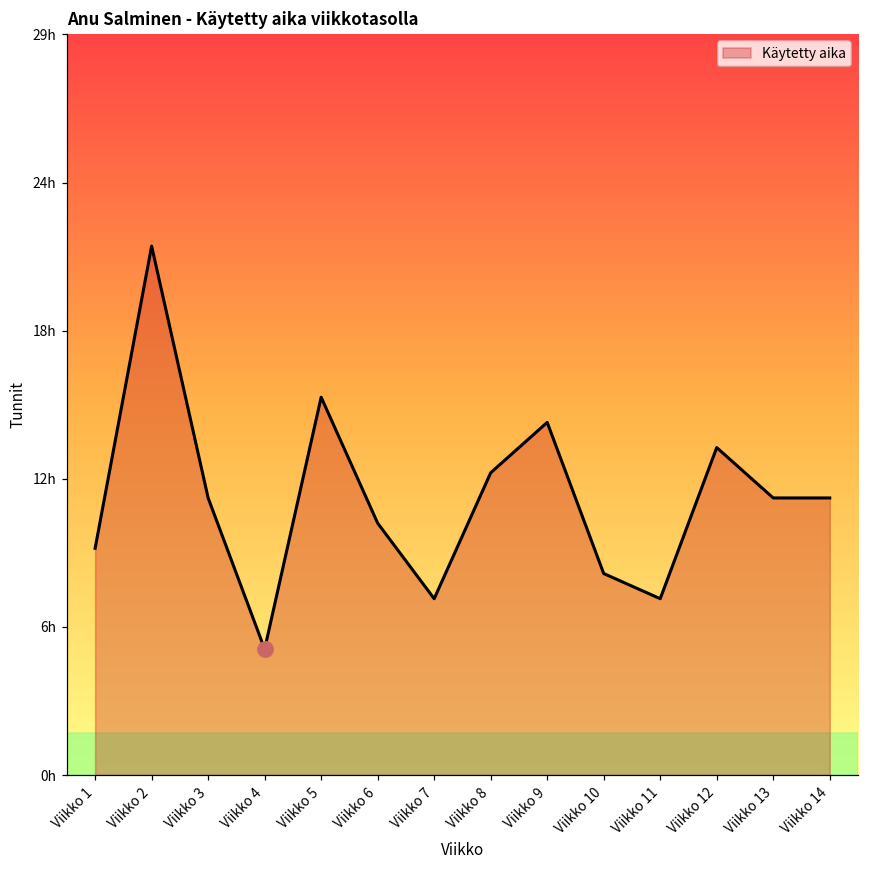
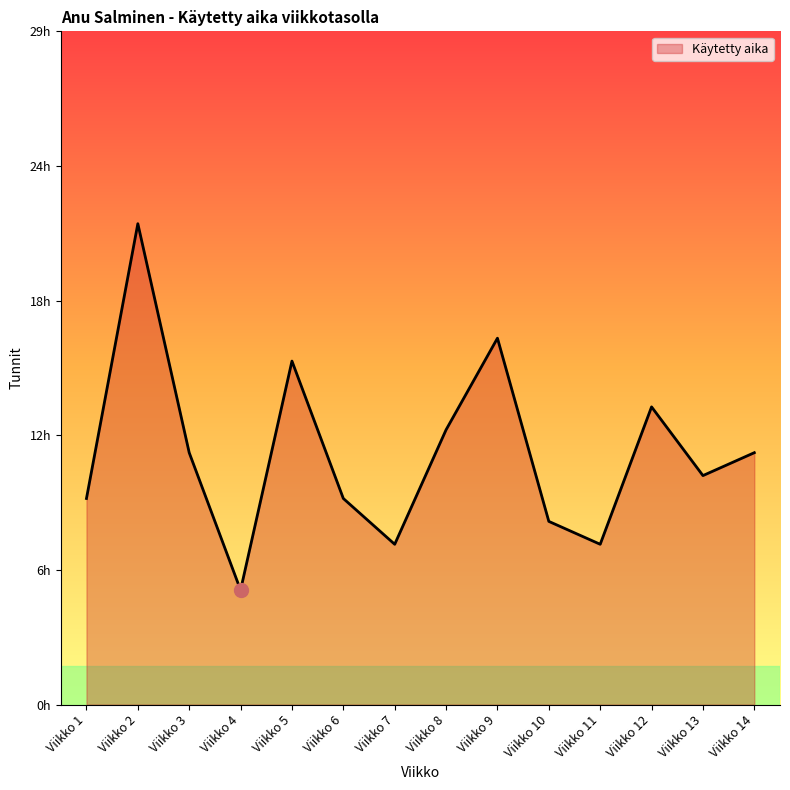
Käytetty aika, Viikko 6: 10h -> 9h
Käytetty aika, Viikko 9: 14h -> 16h
Käytetty aika, Viikko 13: 11h -> 10h
